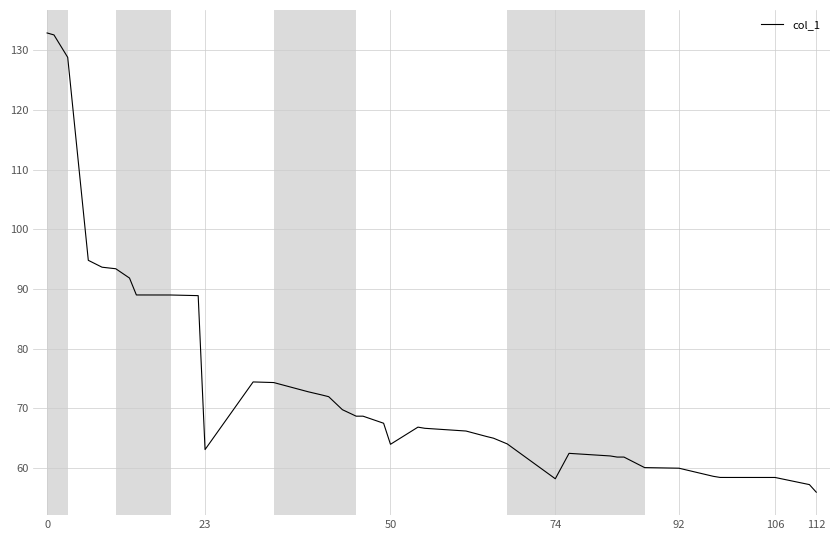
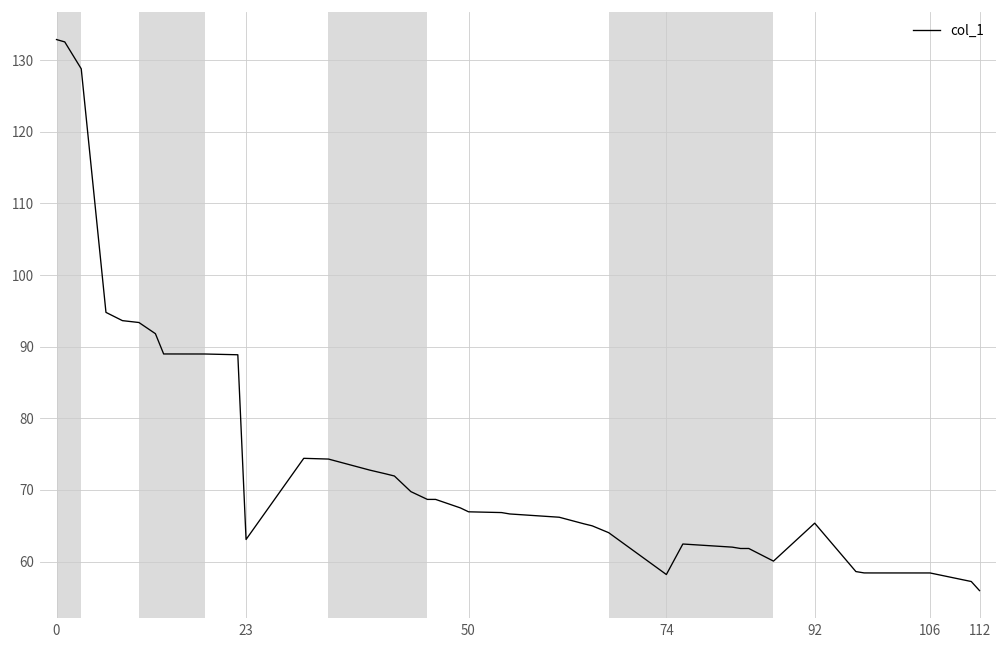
50: 64 -> 67
92: 60 -> 65
